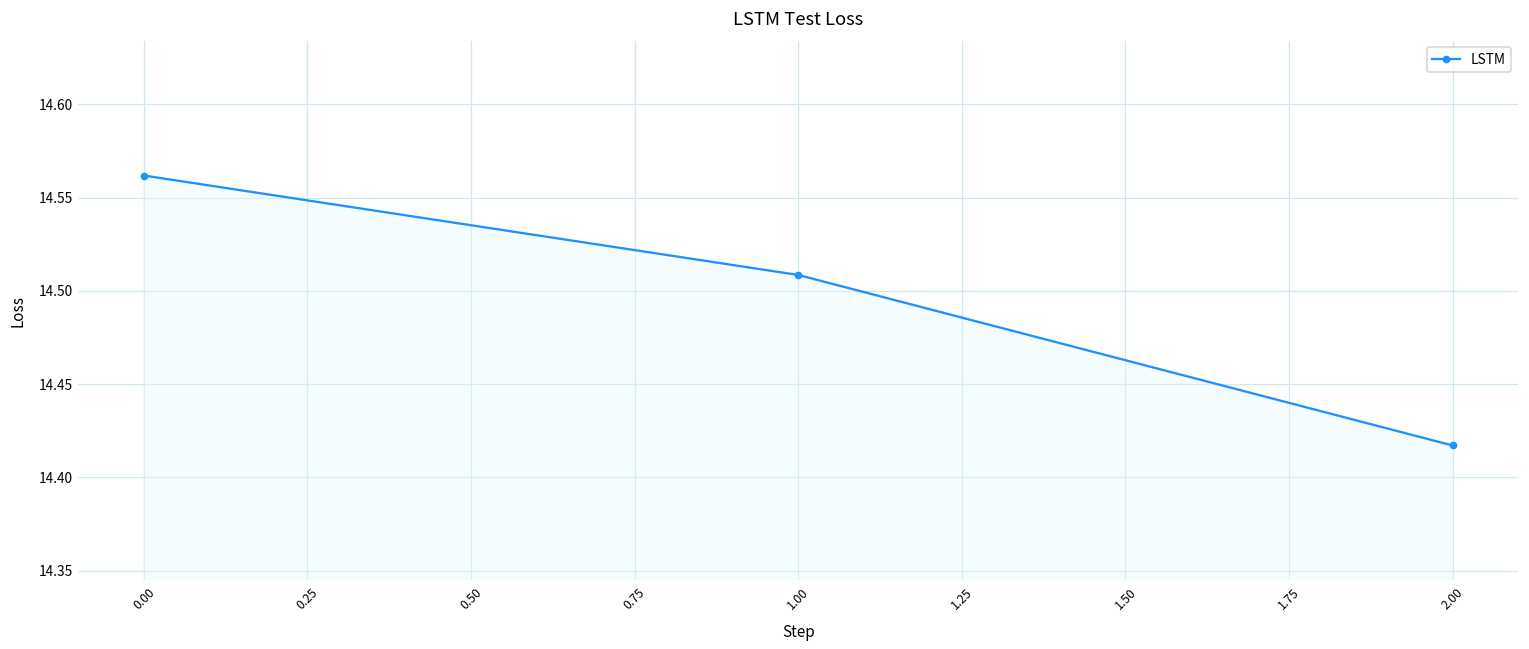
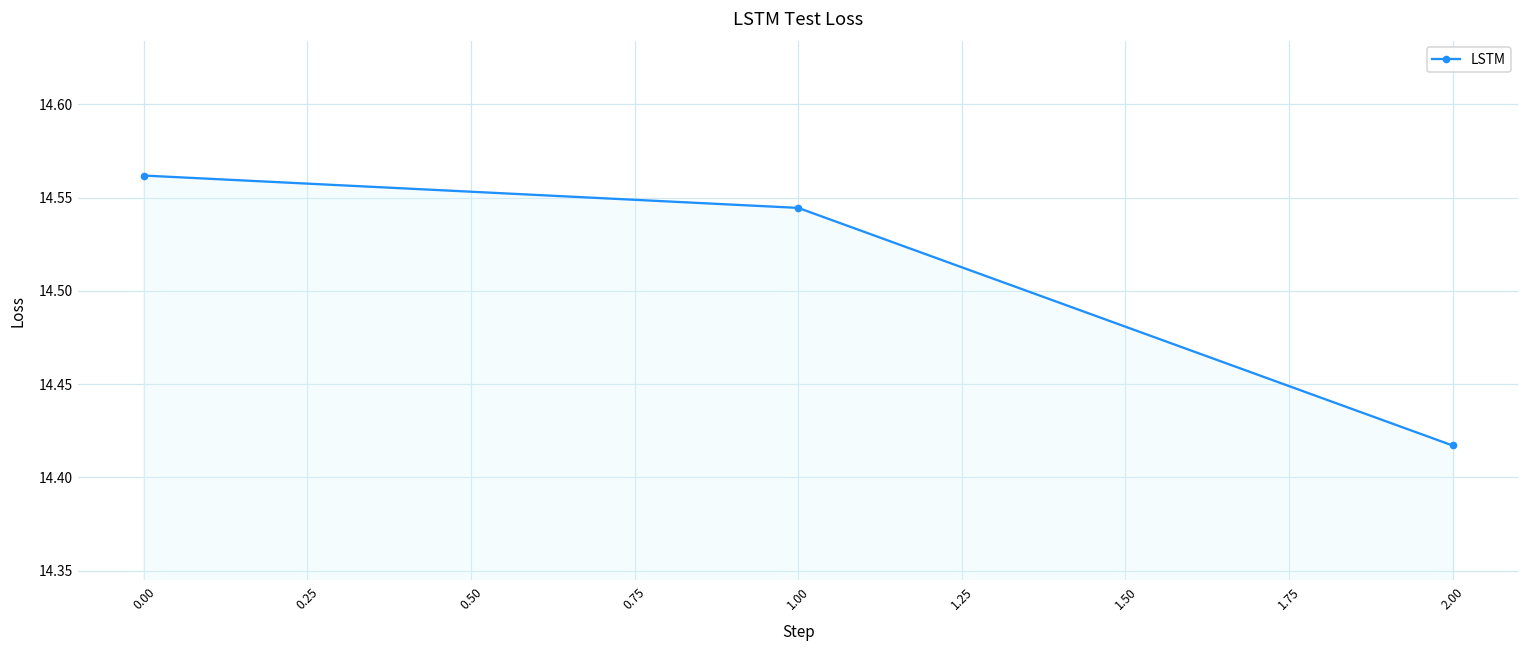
1.00: 14.508 -> 14.544
